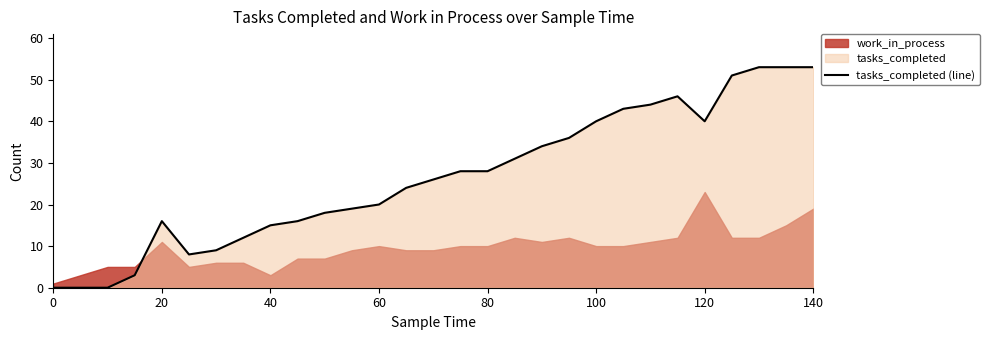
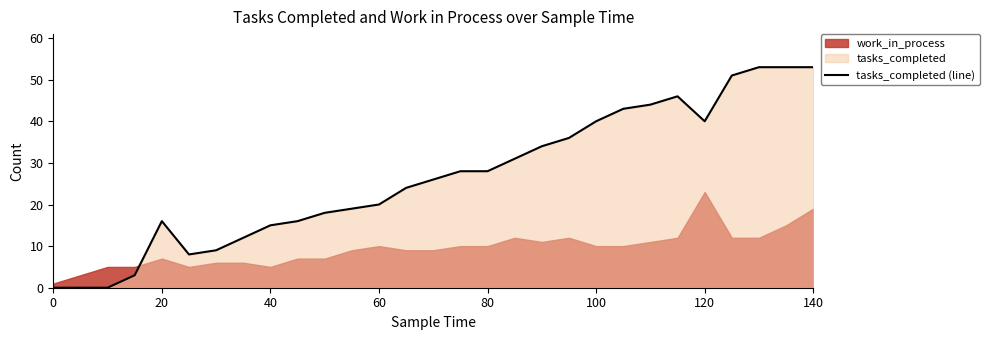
work_in_process, 20: 11 -> 7
work_in_process, 40: 3 -> 5
